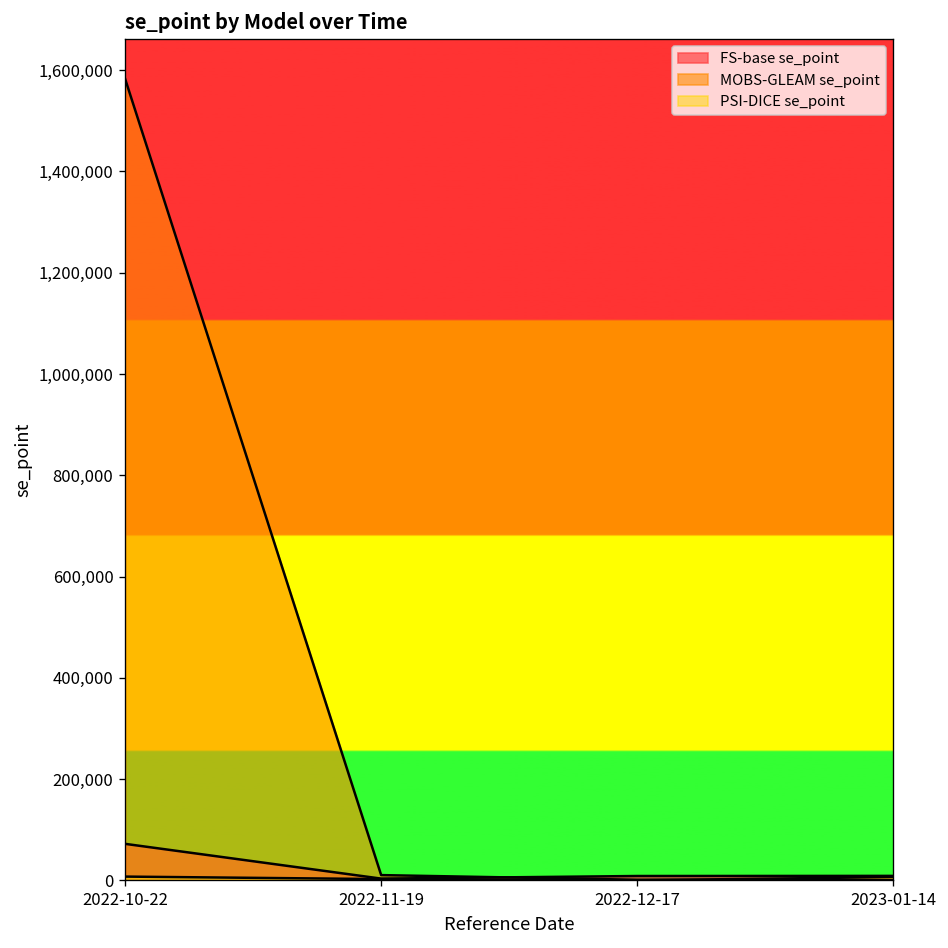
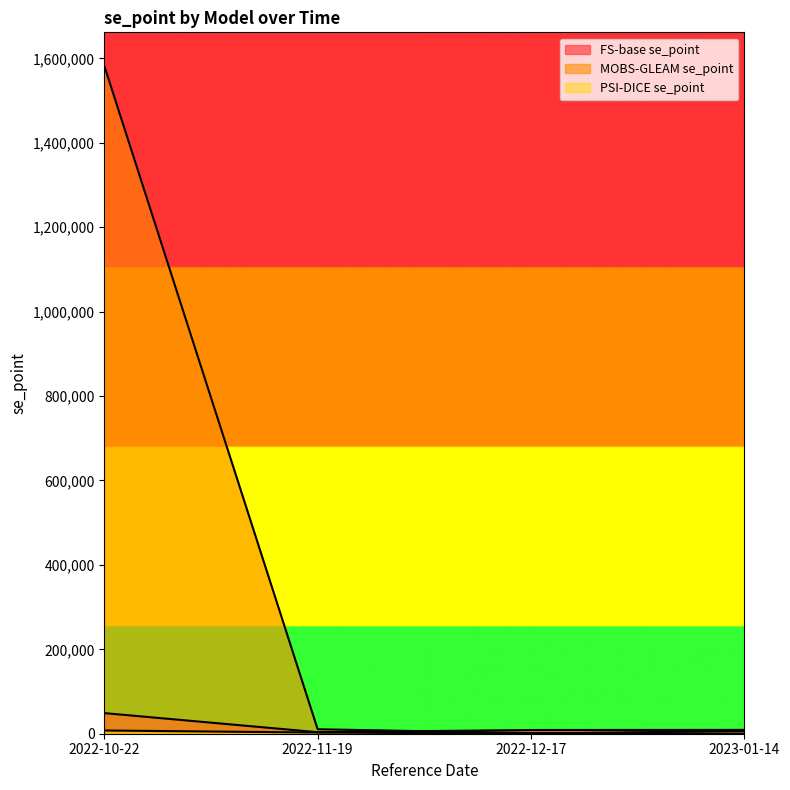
FS-base se_point, 2022-10-22: 70,000 -> 50,000
